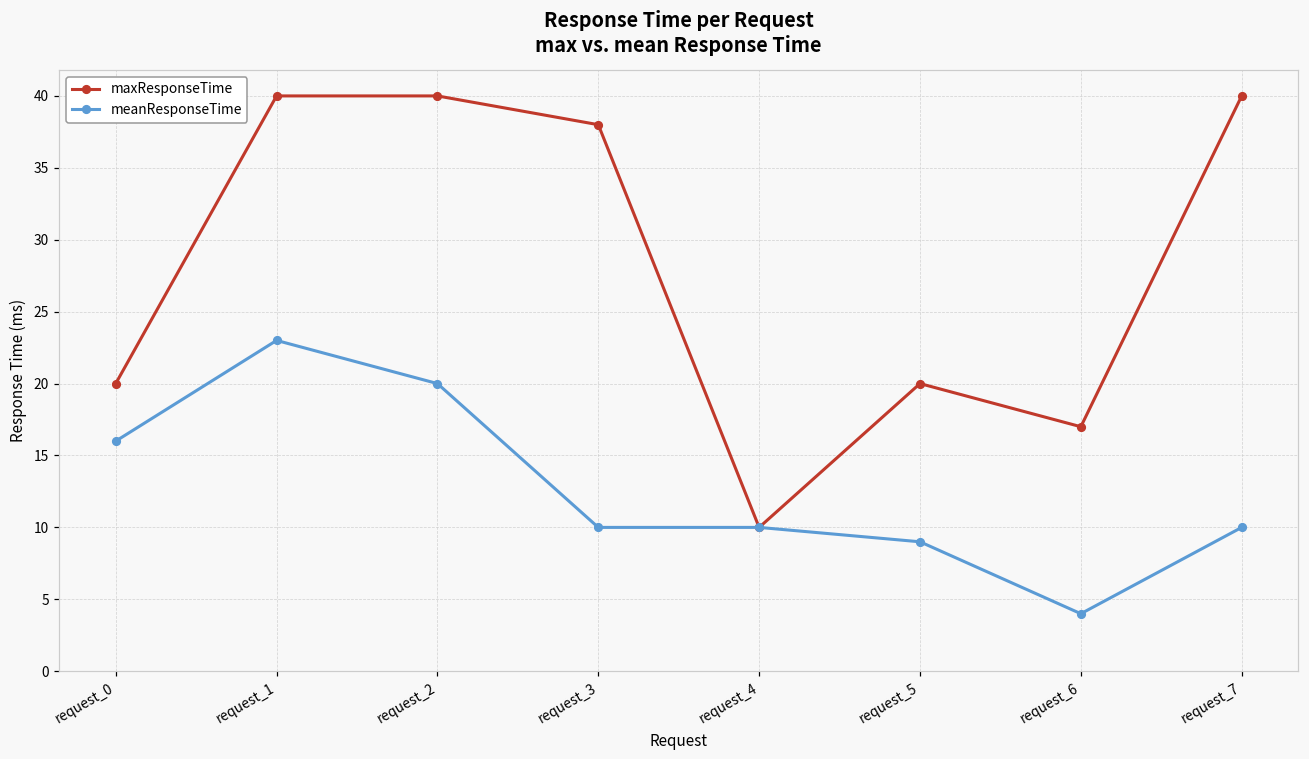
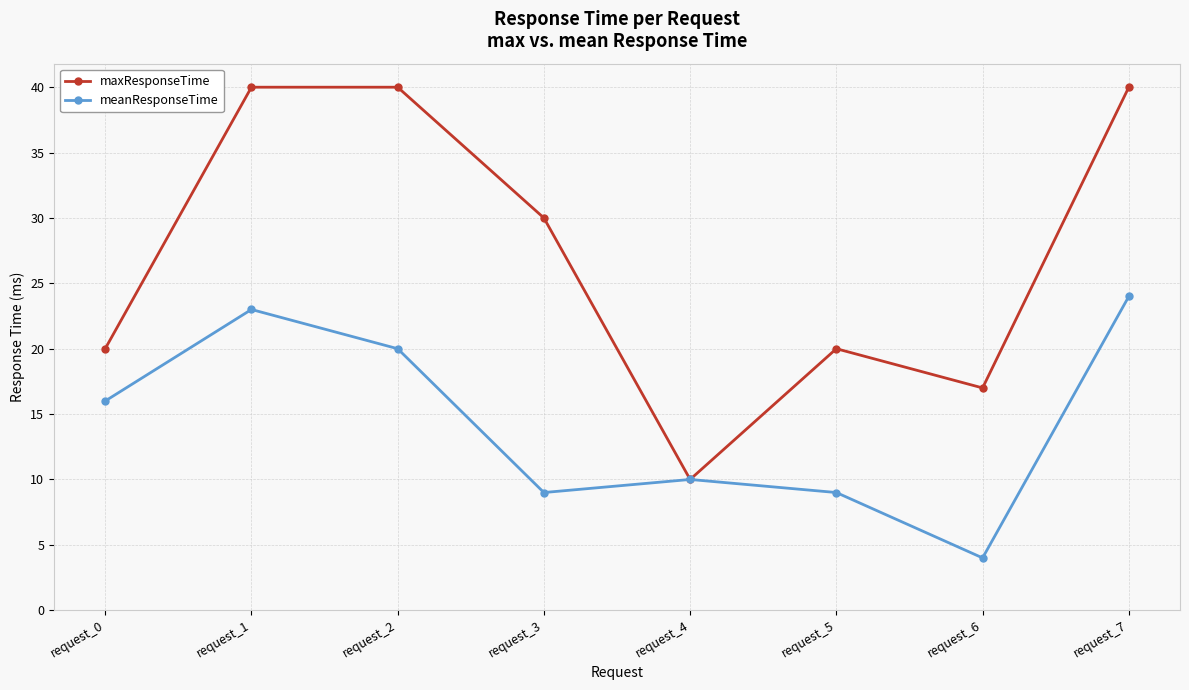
maxResponseTime, request_3: 38 -> 30
meanResponseTime, request_3: 10 -> 9
meanResponseTime, request_7: 10 -> 24
